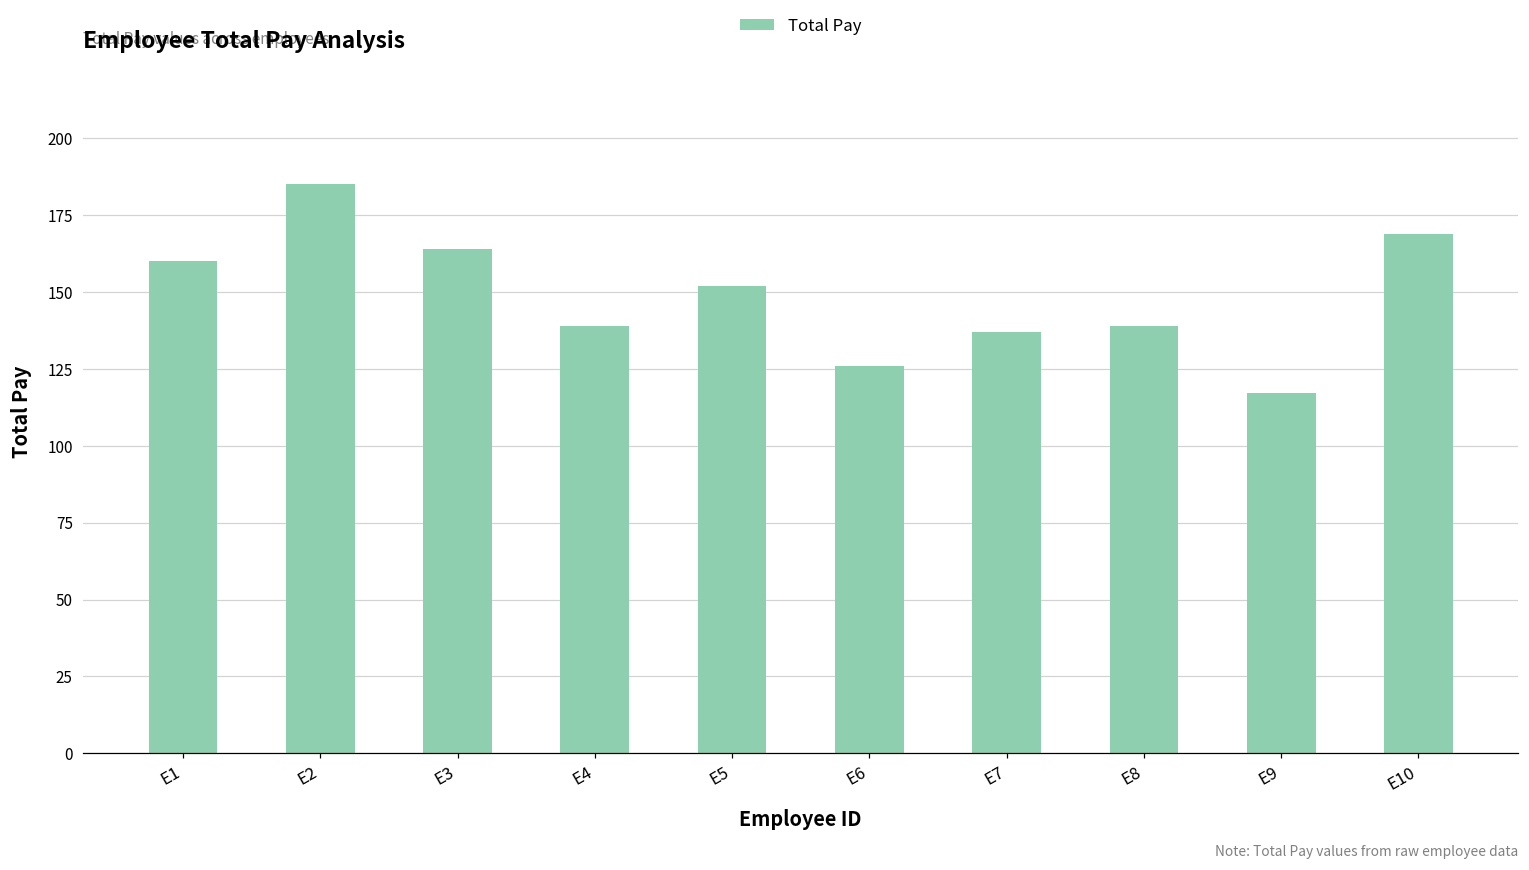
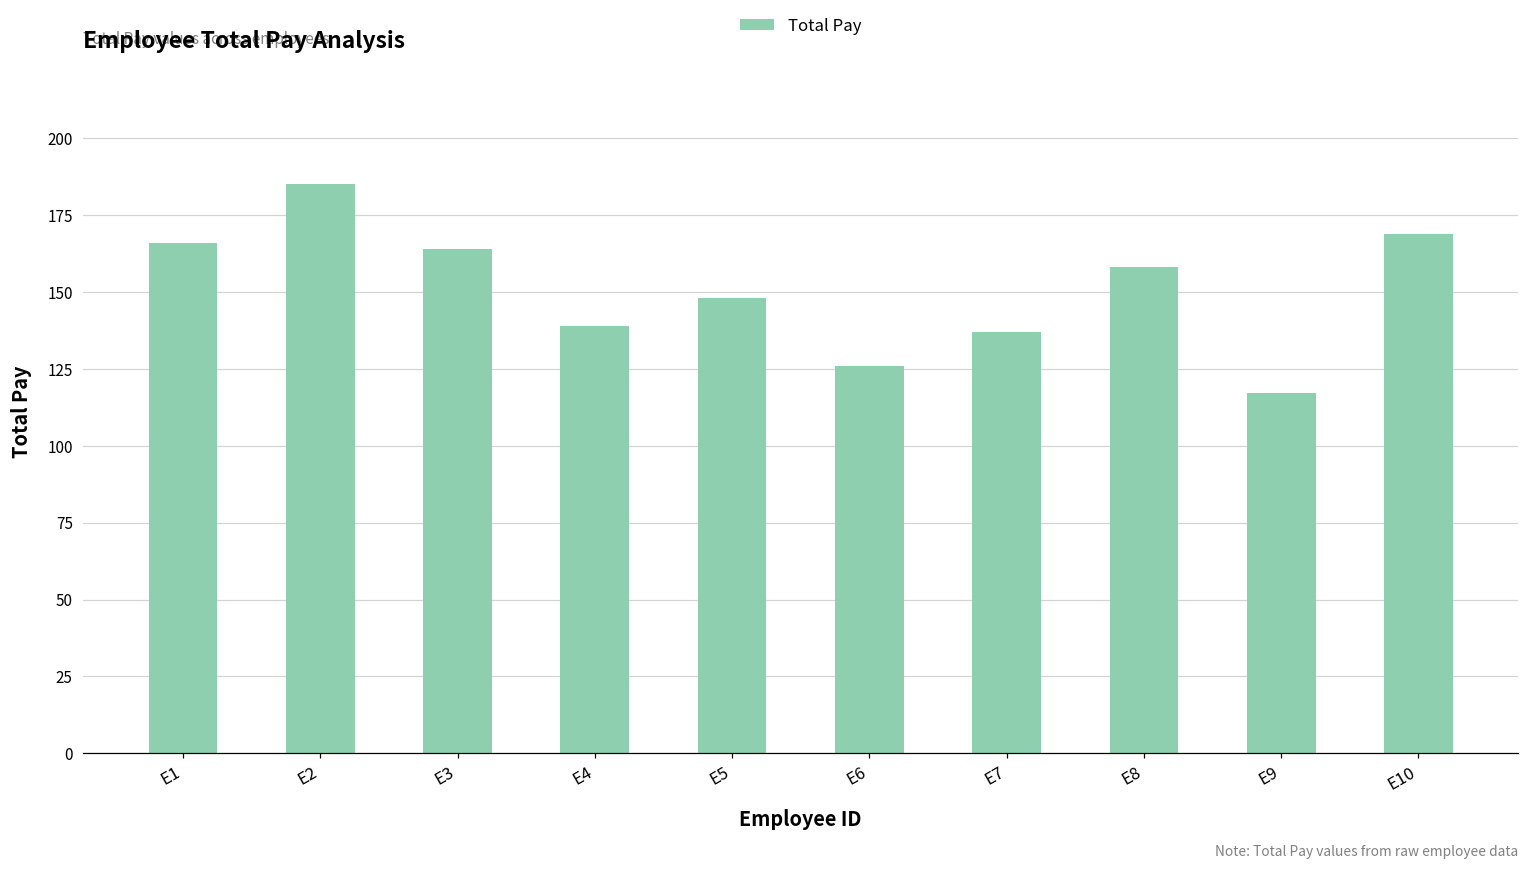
E1: 160 -> 166
E5: 152 -> 148
E8: 139 -> 158
